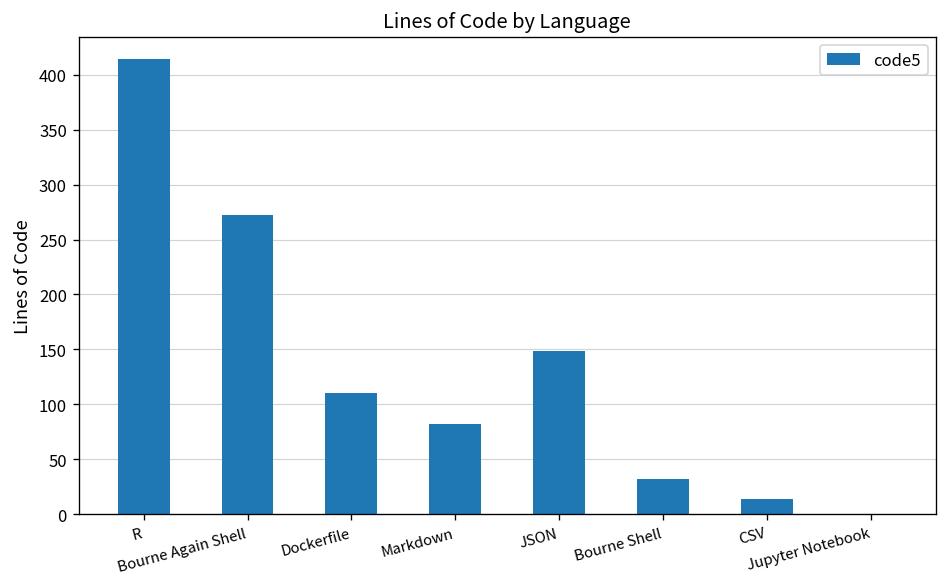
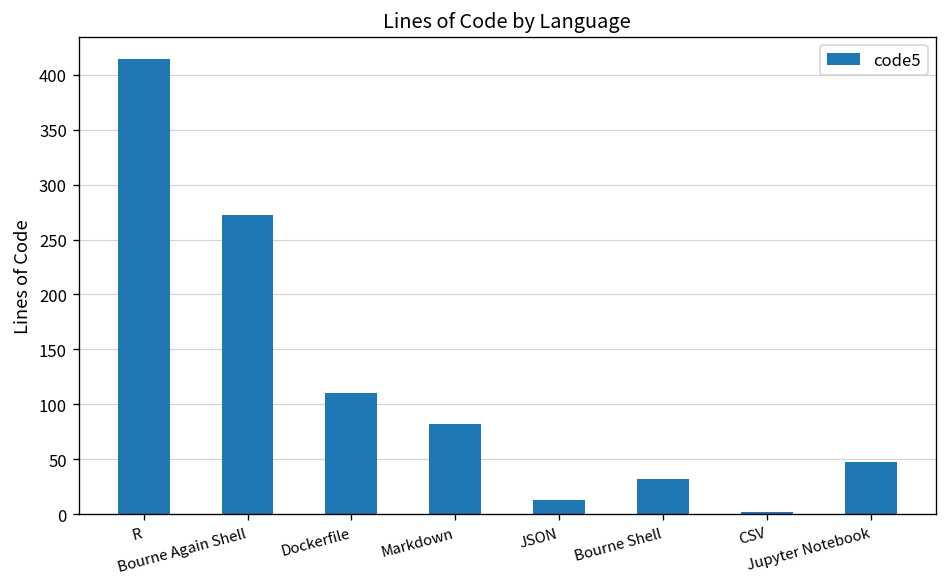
JSON: 150 -> 10
CSV: 10 -> 0
Jupyter Notebook: 0 -> 50
